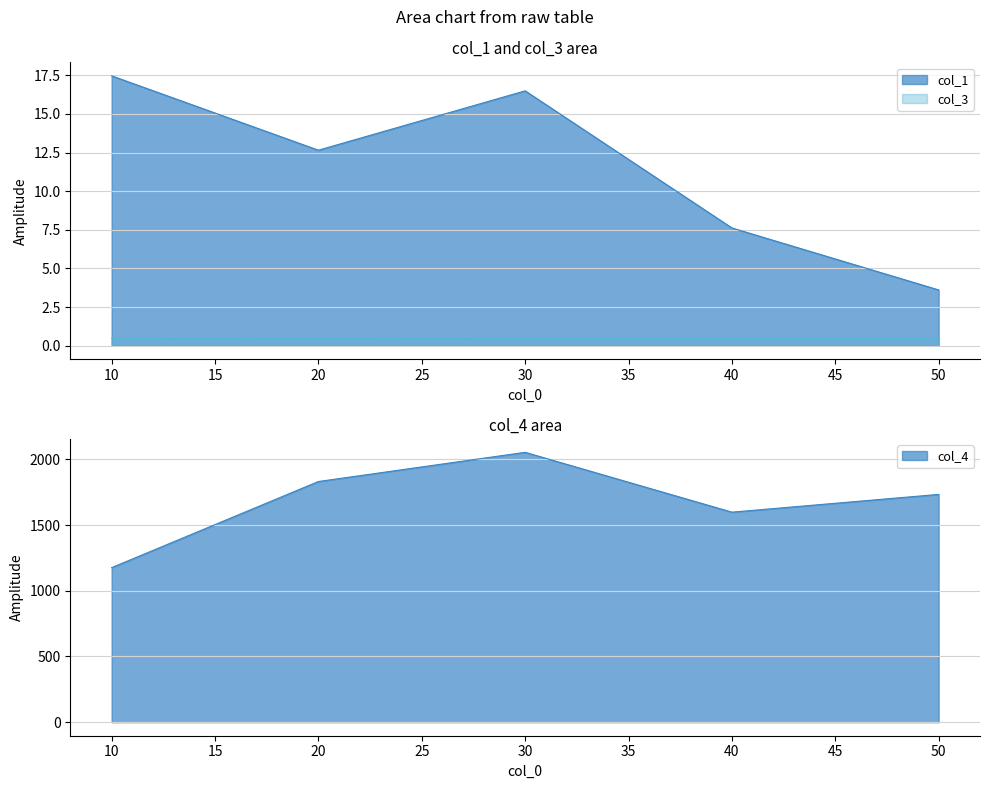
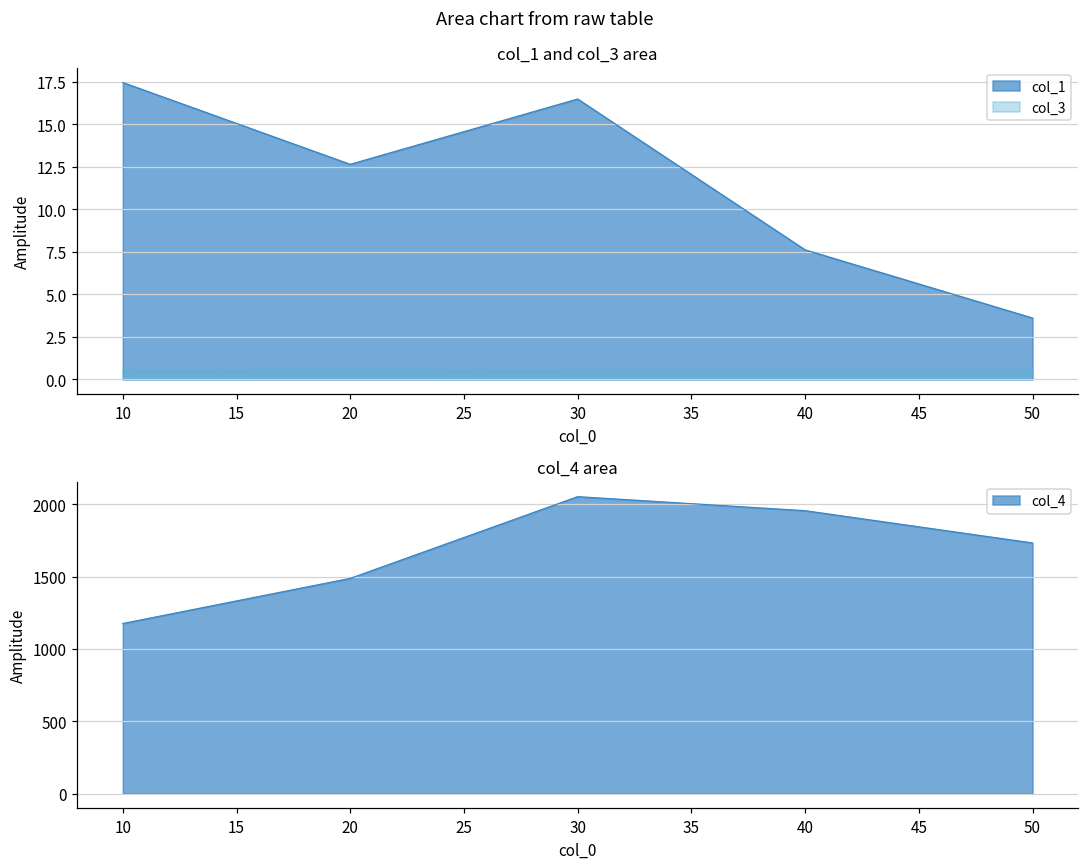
col_4 area, 20: 1830 -> 1490
col_4 area, 40: 1600 -> 1960
